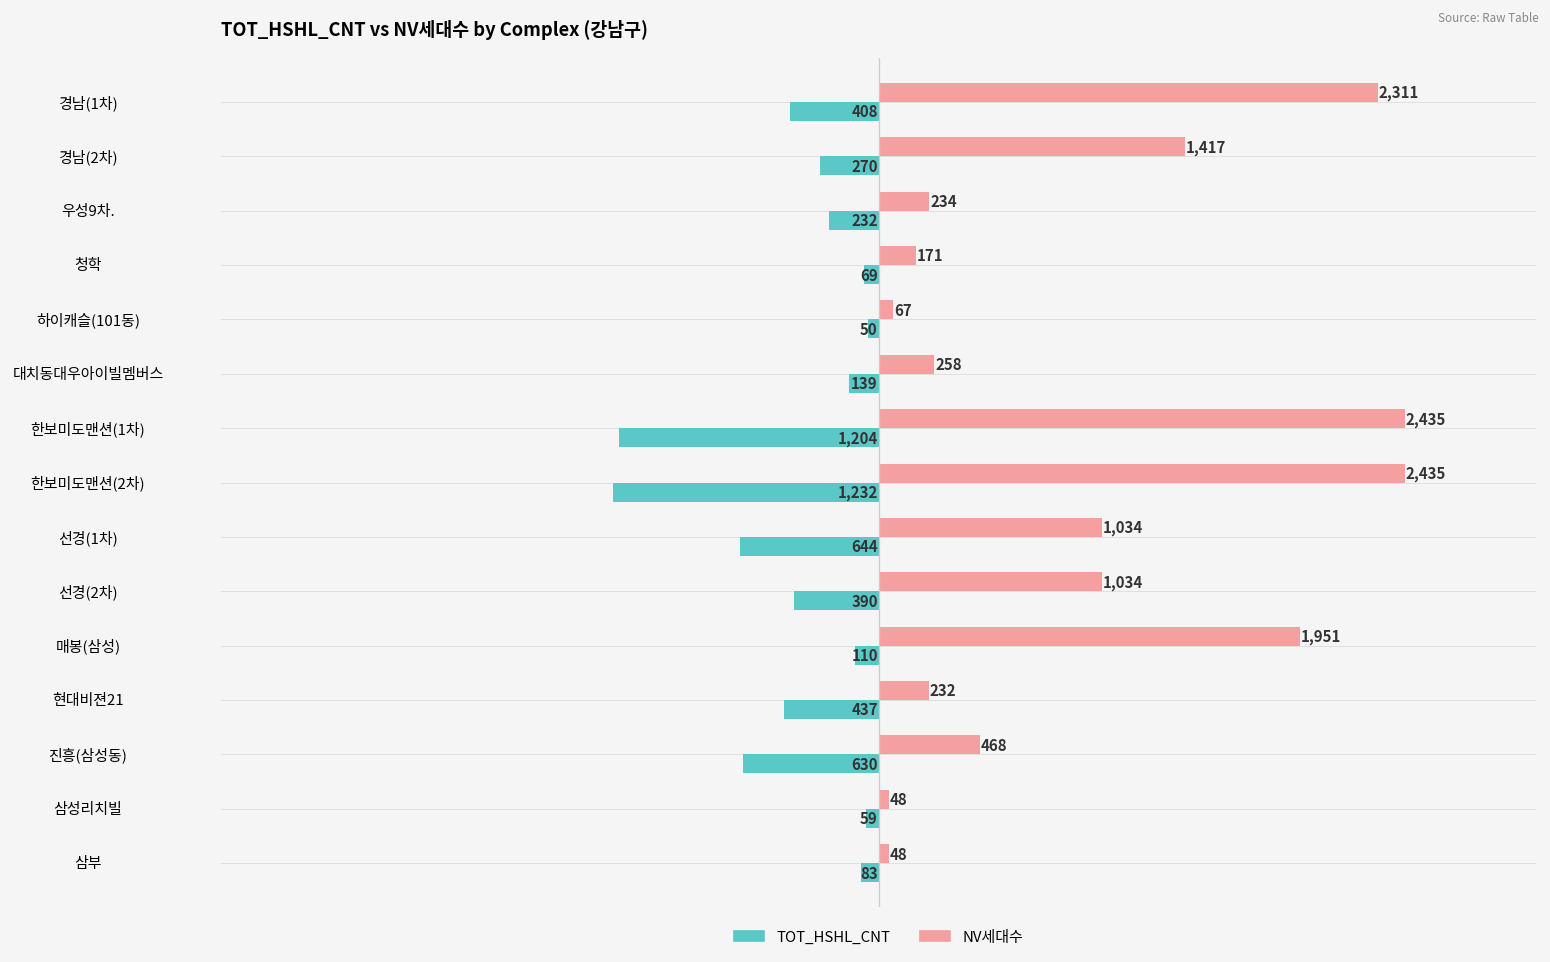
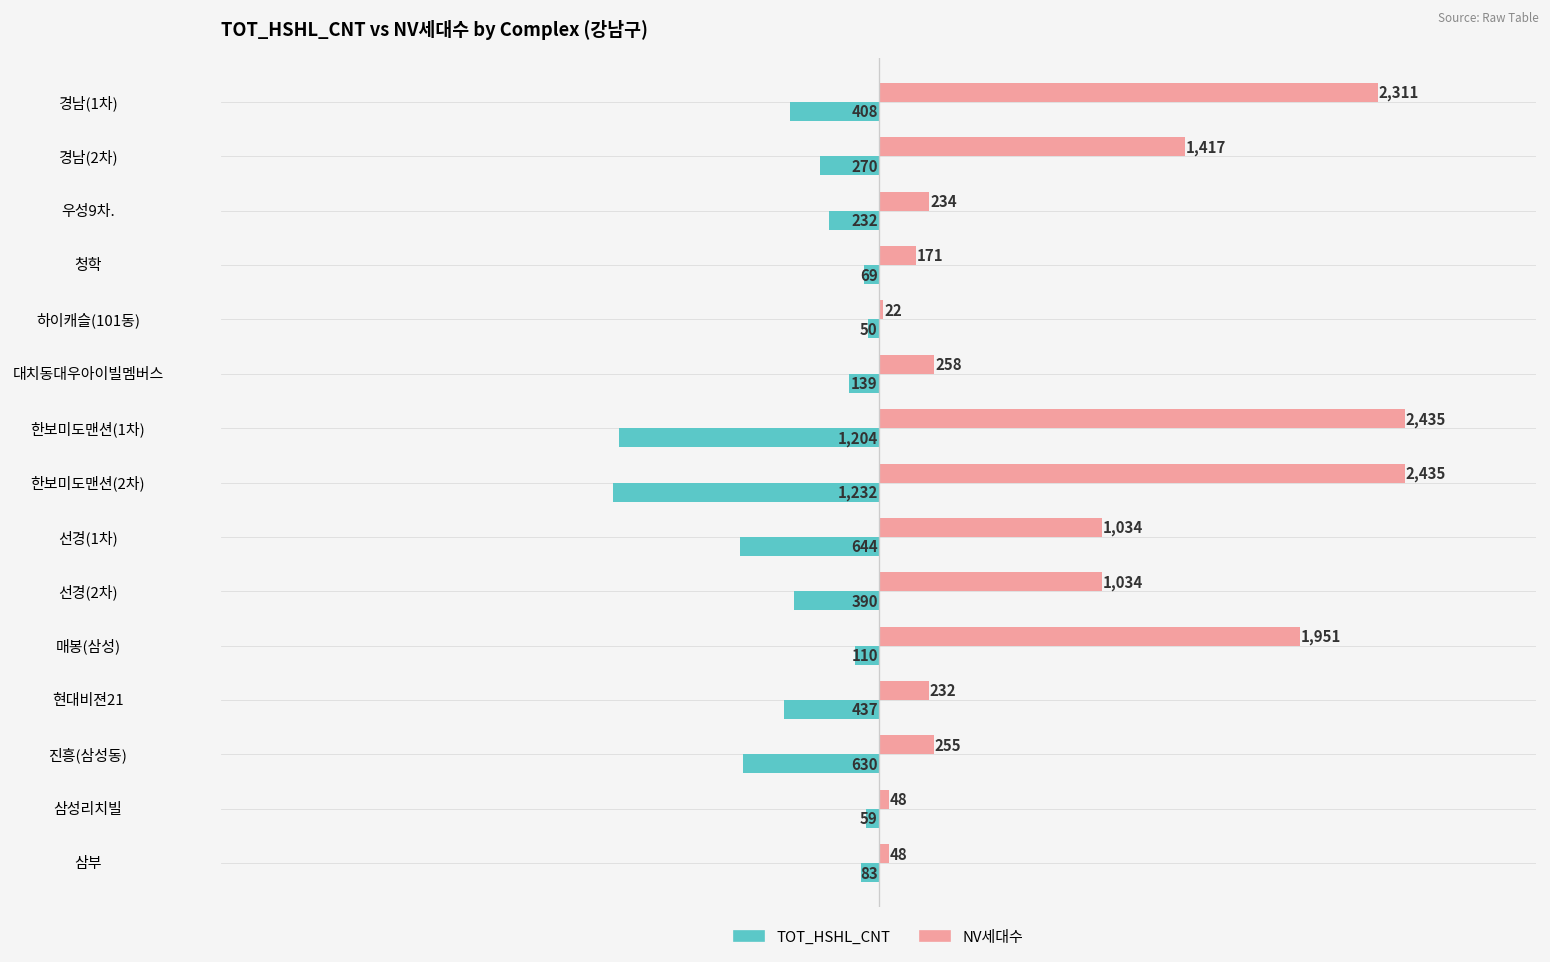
NV세대수, 하이캐슬(101동): 67 -> 22
NV세대수, 진흥(삼성동): 468 -> 255
